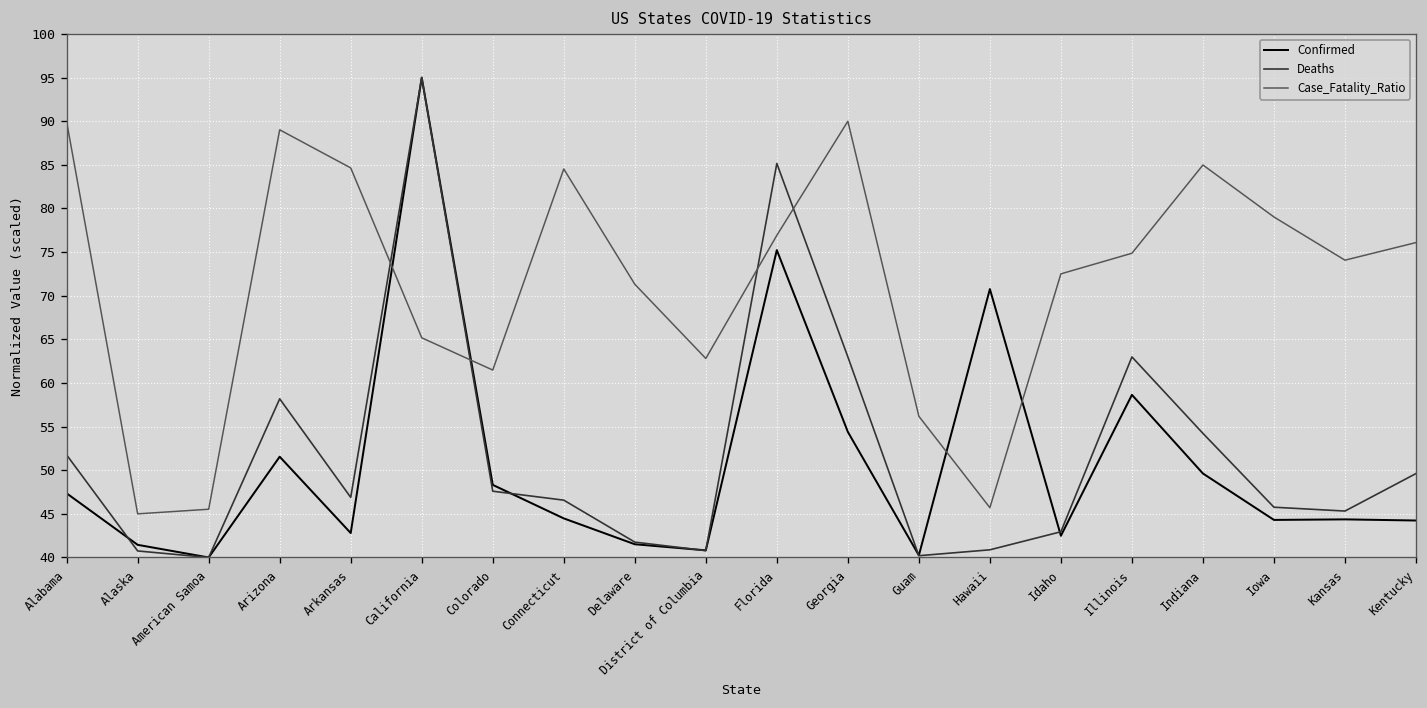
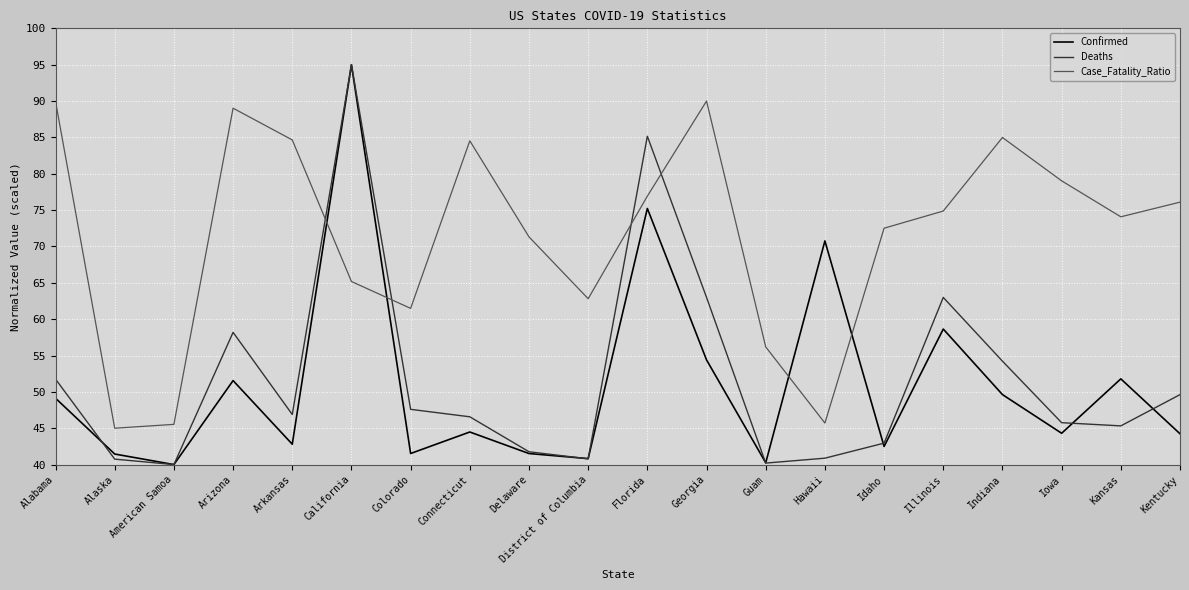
Confirmed, Alabama: 47 -> 49
Confirmed, Colorado: 48 -> 42
Confirmed, Kansas: 44 -> 52
